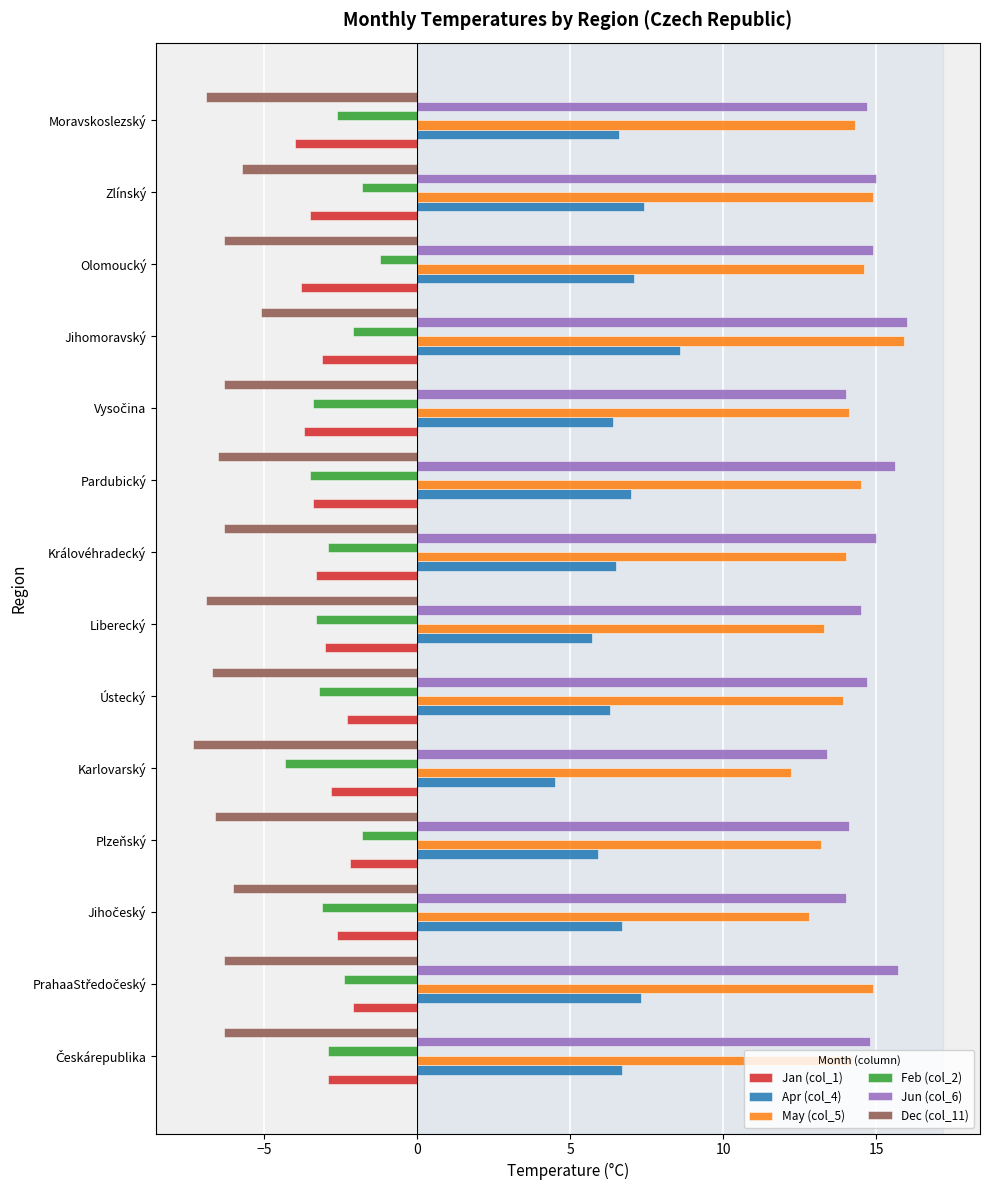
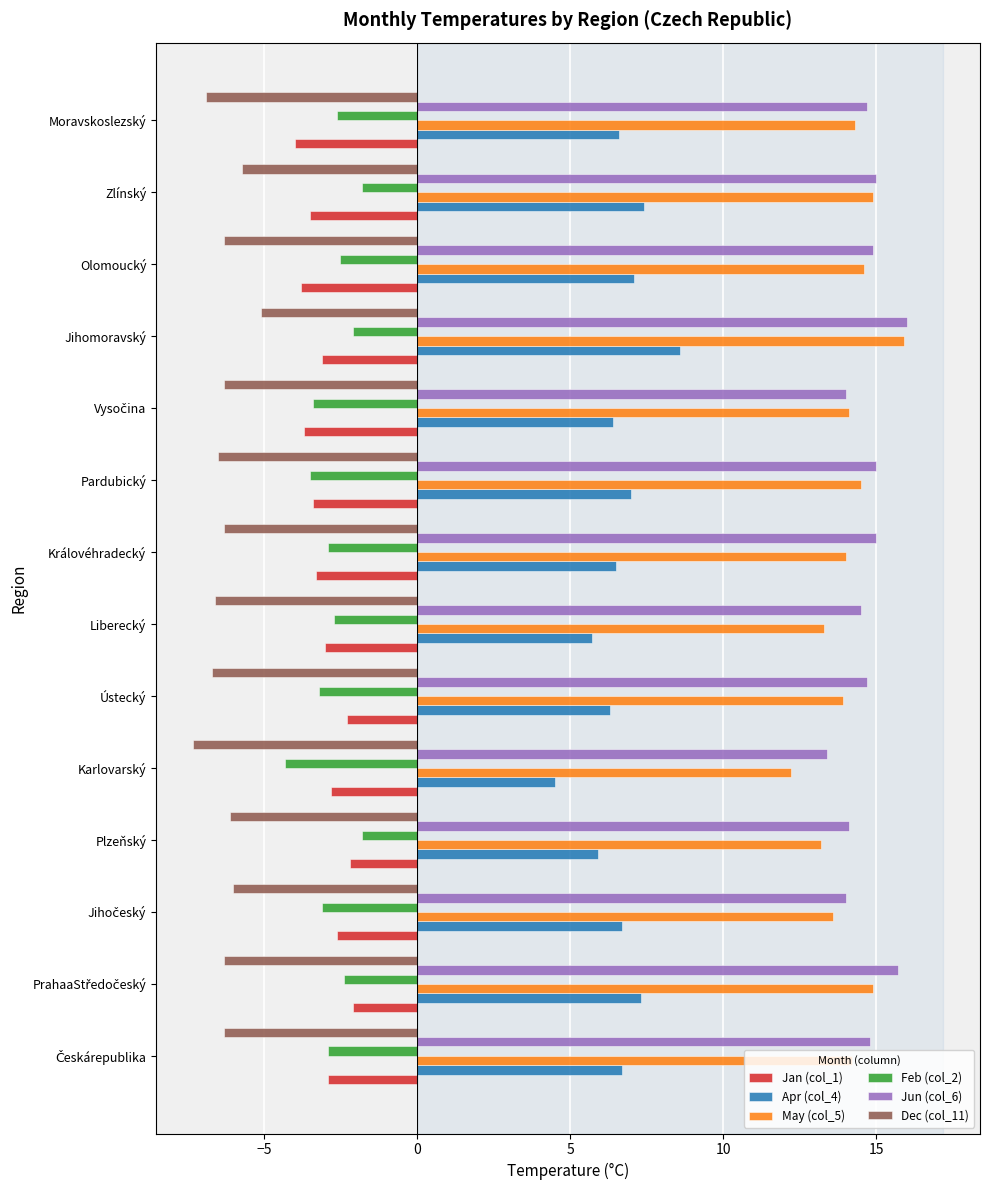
Feb (col_2), Olomoucký: -1.2 -> -2.5
Jun (col_6), Pardubický: 15.6 -> 15.0
Dec (col_11), Liberecký: -6.9 -> -6.6
Feb (col_2), Liberecký: -3.3 -> -2.7
Dec (col_11), Plzeňský: -6.6 -> -6.1
May (col_5), Jihočeský: 12.8 -> 13.6
